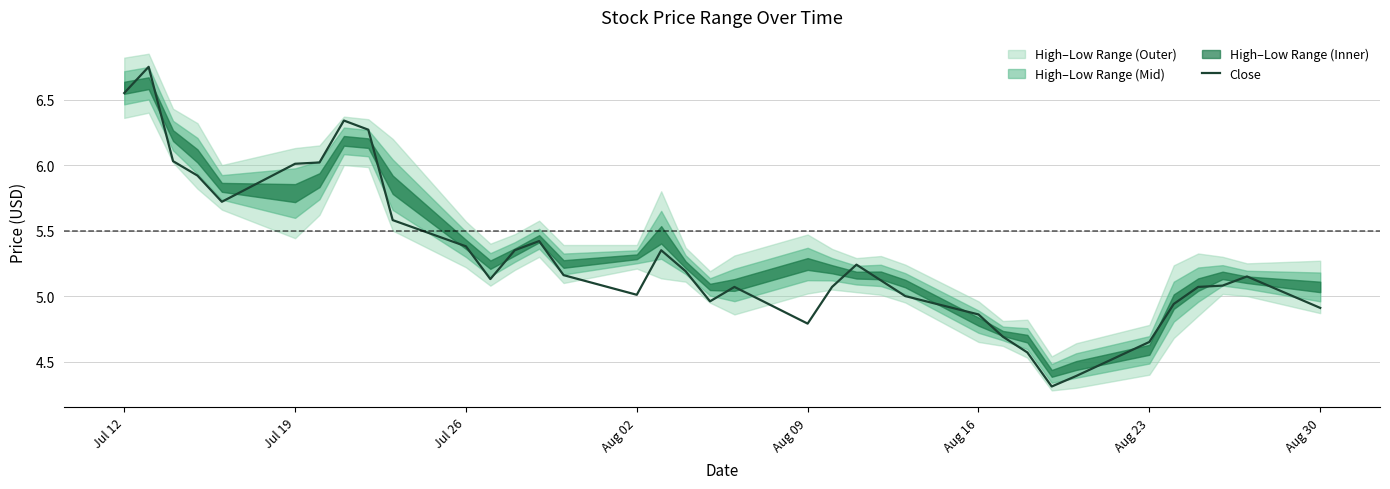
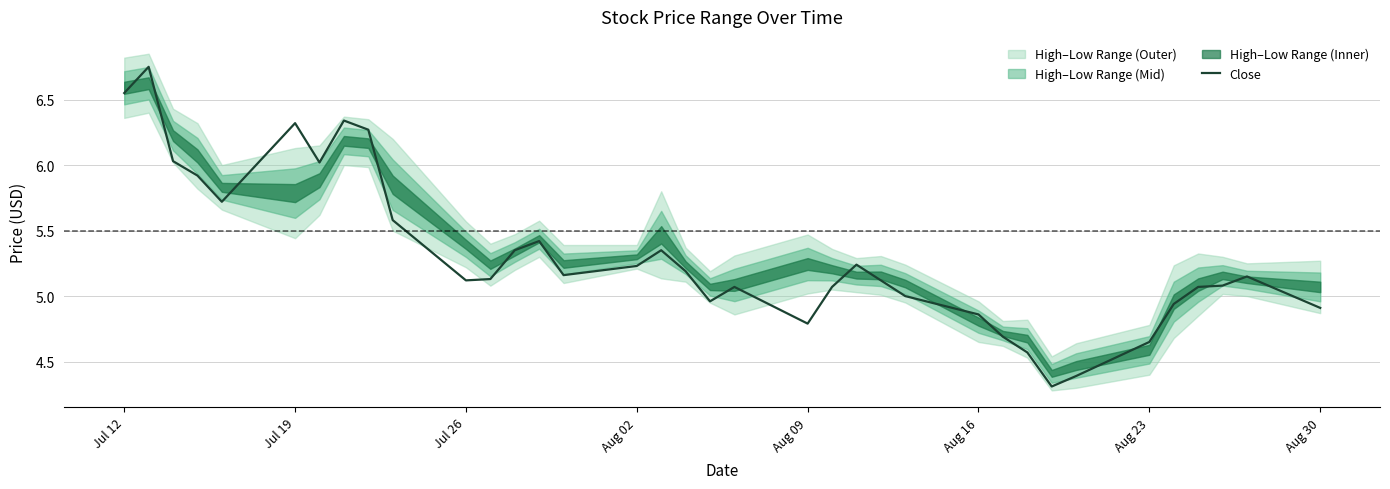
Close, Jul 19: 6.01 -> 6.32
Close, Jul 26: 5.38 -> 5.12
Close, Aug 02: 5.01 -> 5.23
